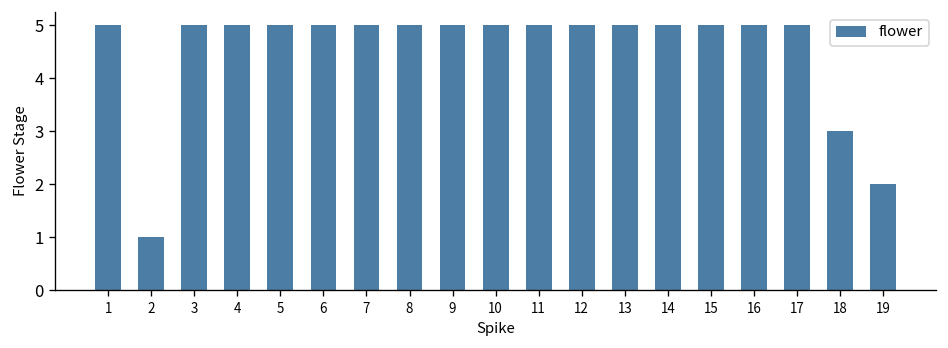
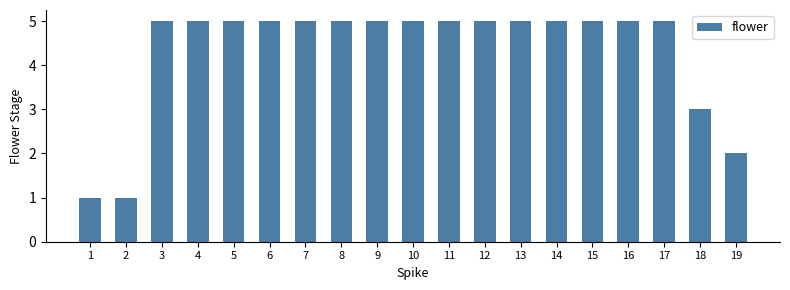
1: 5 -> 1
